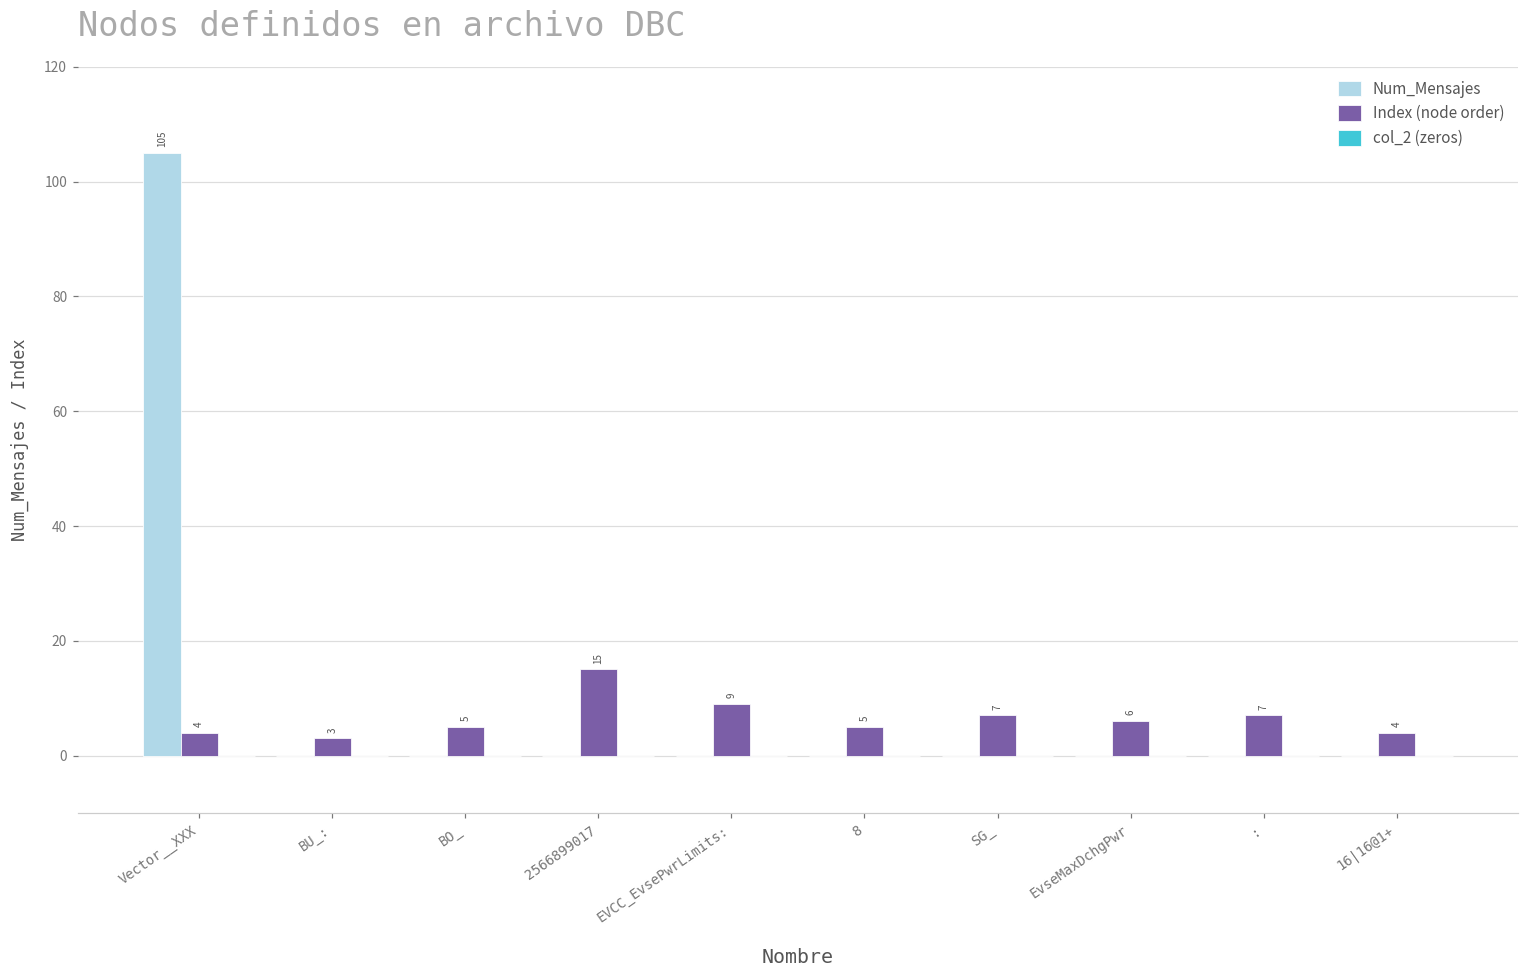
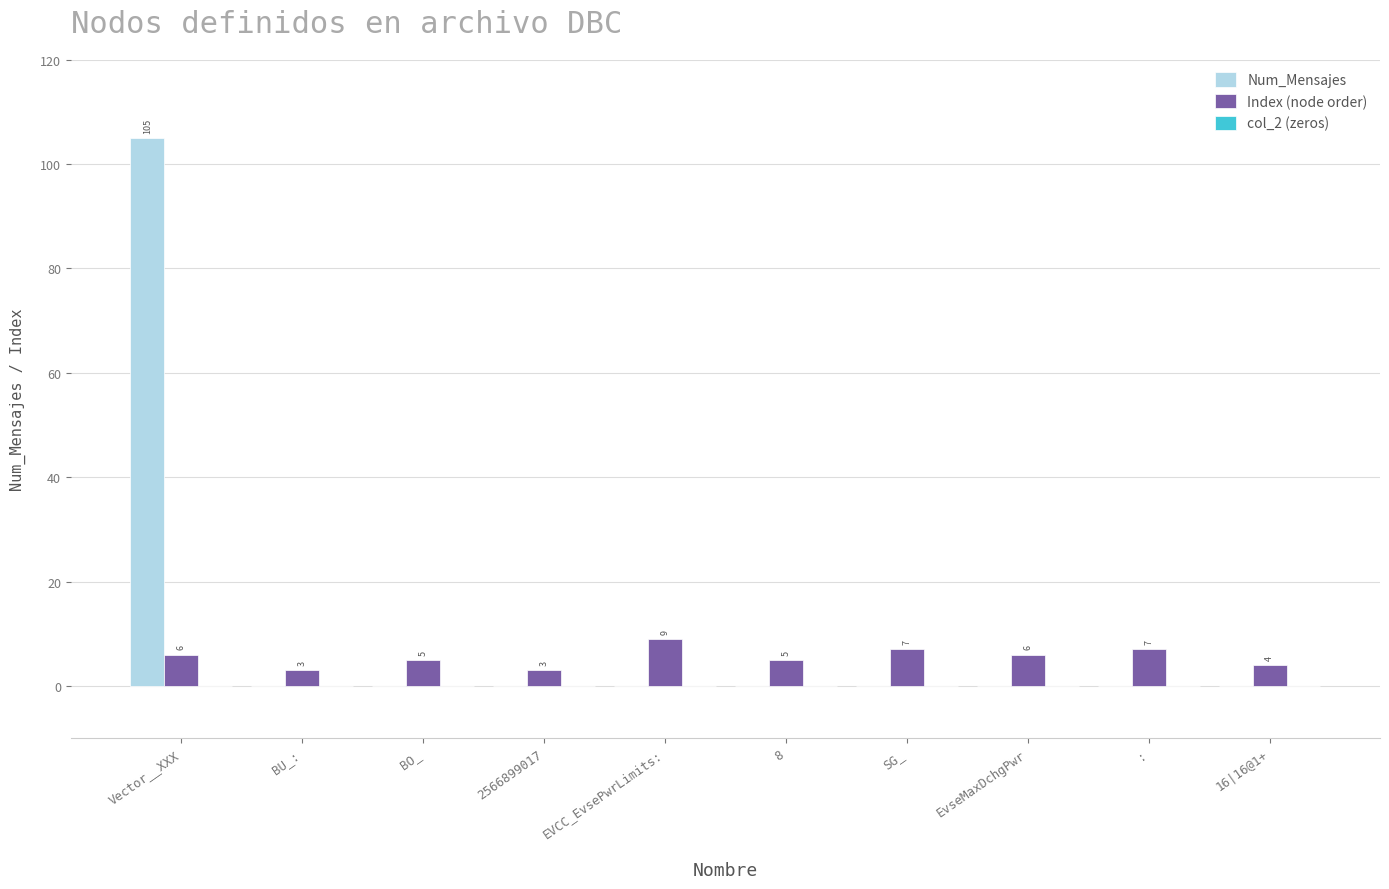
Index (node order), Vector__XXX: 4 -> 6
Index (node order), 2566899017: 15 -> 3
